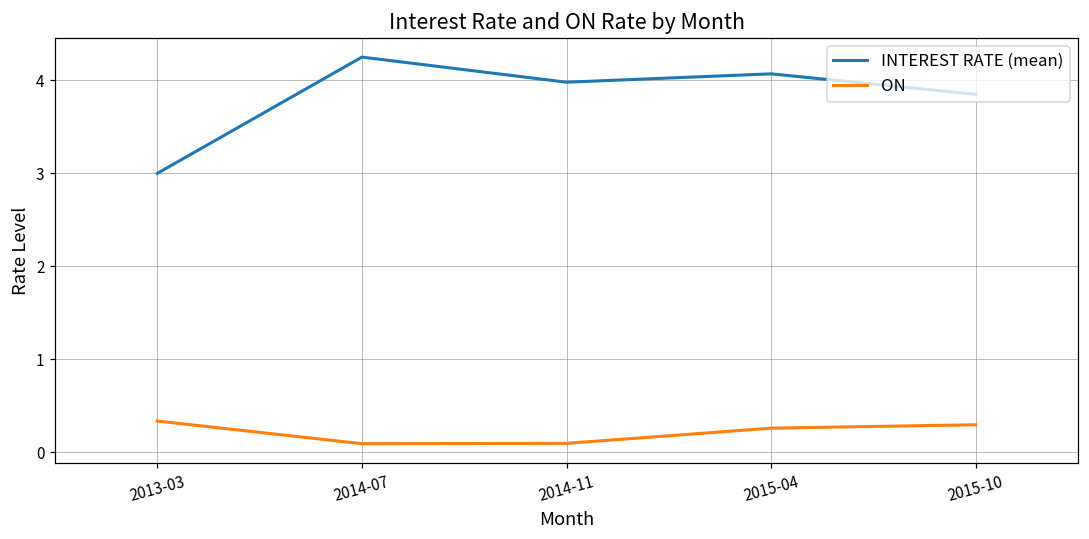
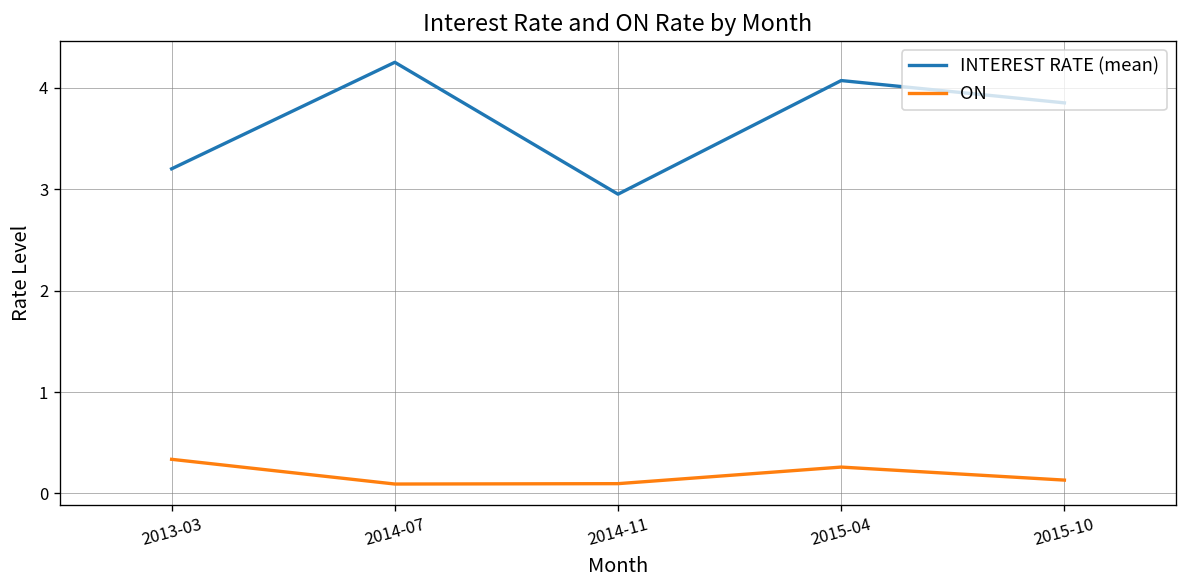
INTEREST RATE (mean), 2013-03: 3.0 -> 3.2
INTEREST RATE (mean), 2014-11: 4.0 -> 3.0
ON, 2015-10: 0.3 -> 0.1
